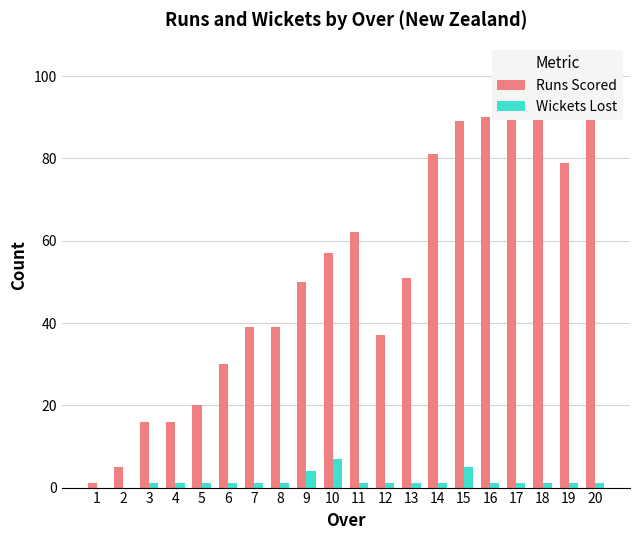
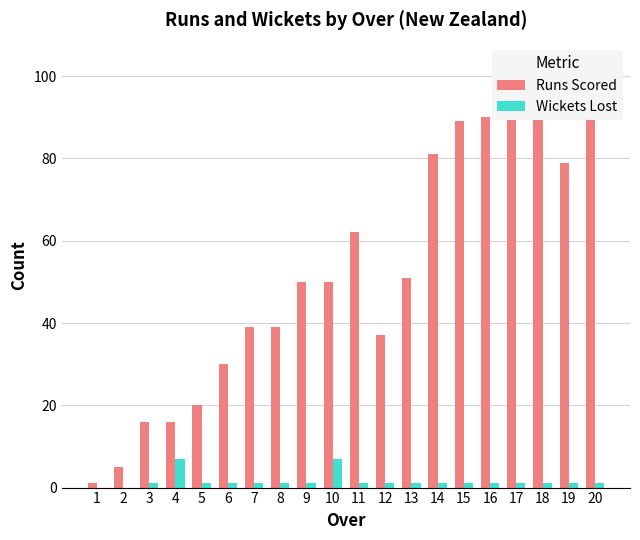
Wickets Lost, 4: 1 -> 7
Wickets Lost, 9: 4 -> 1
Runs Scored, 10: 57 -> 50
Wickets Lost, 15: 5 -> 1
